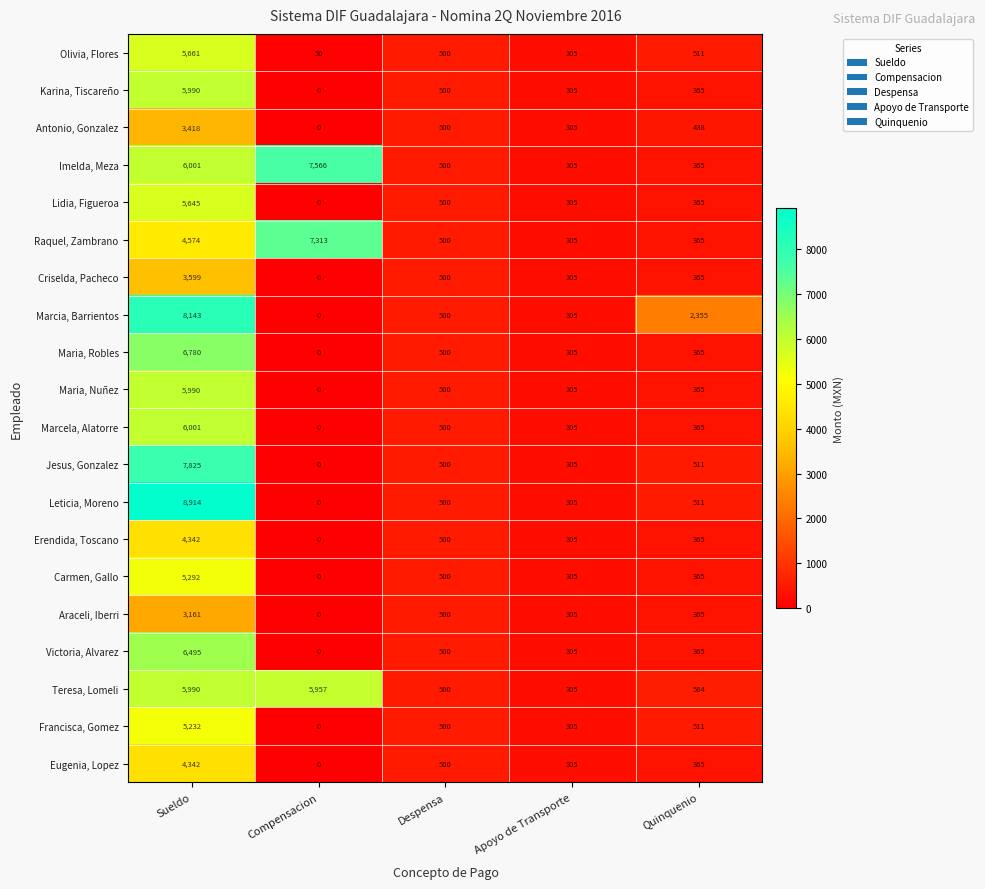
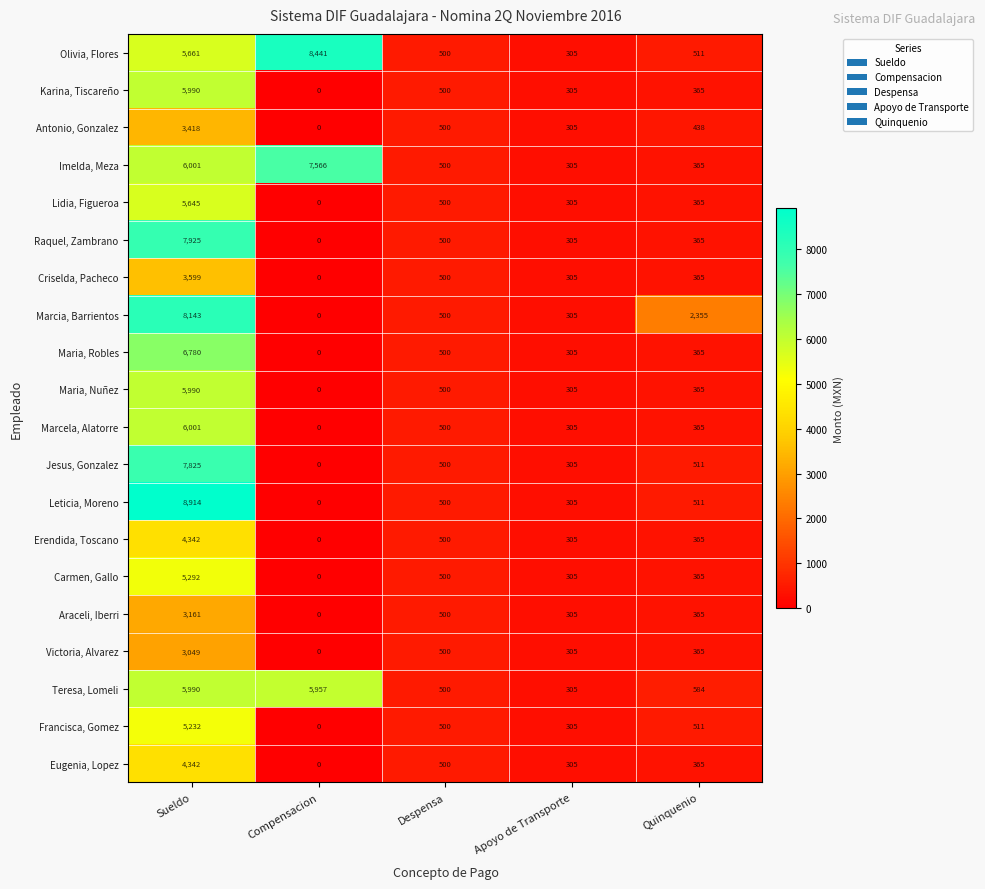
Olivia, Flores, Compensacion: 50 -> 8,441
Raquel, Zambrano, Sueldo: 4,574 -> 7,925
Raquel, Zambrano, Compensacion: 7,313 -> 0
Victoria, Alvarez, Sueldo: 6,495 -> 3,049
